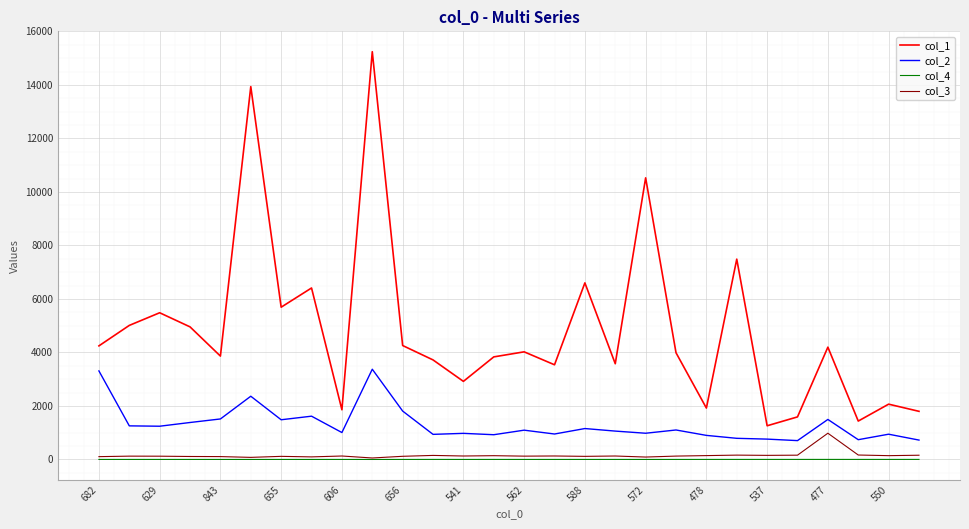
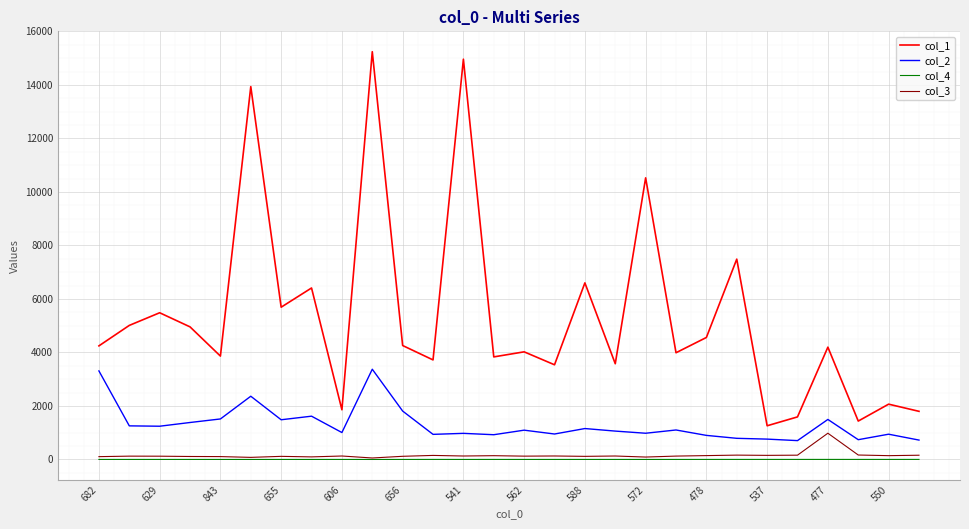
col_1, 541: 2900 -> 15000
col_1, 478: 1900 -> 4600
